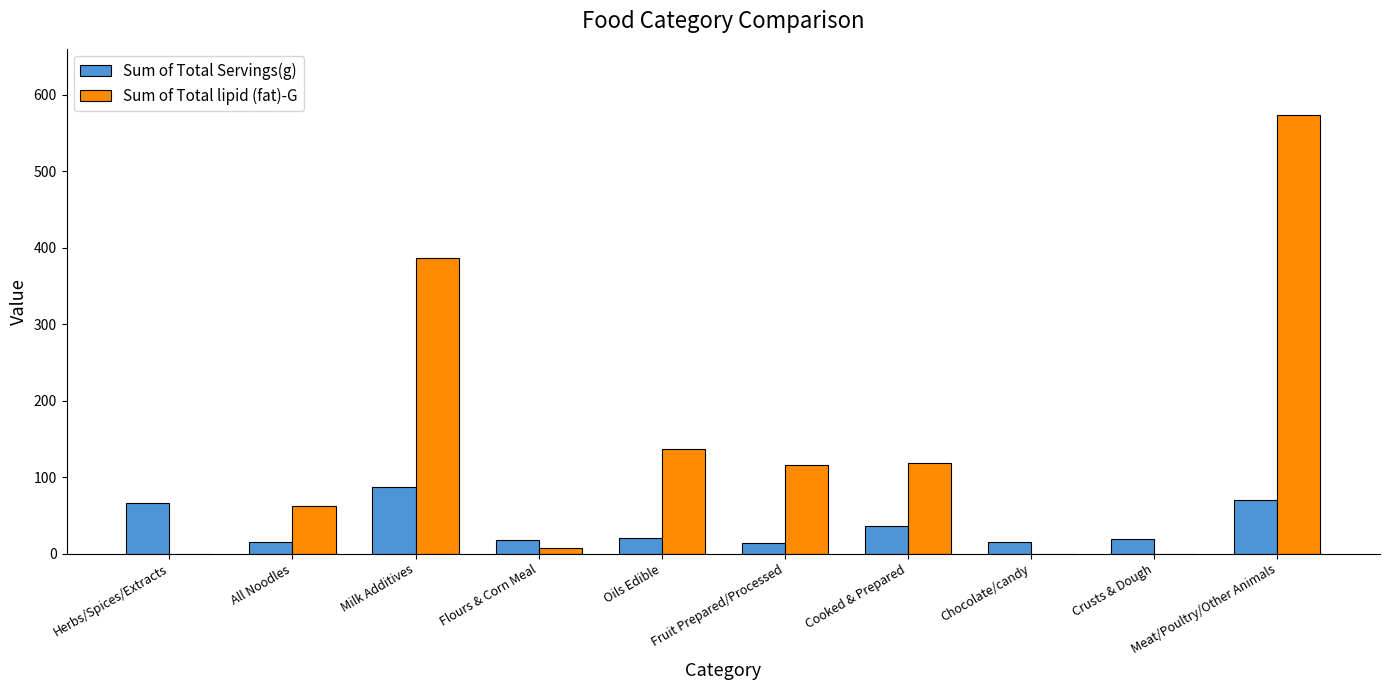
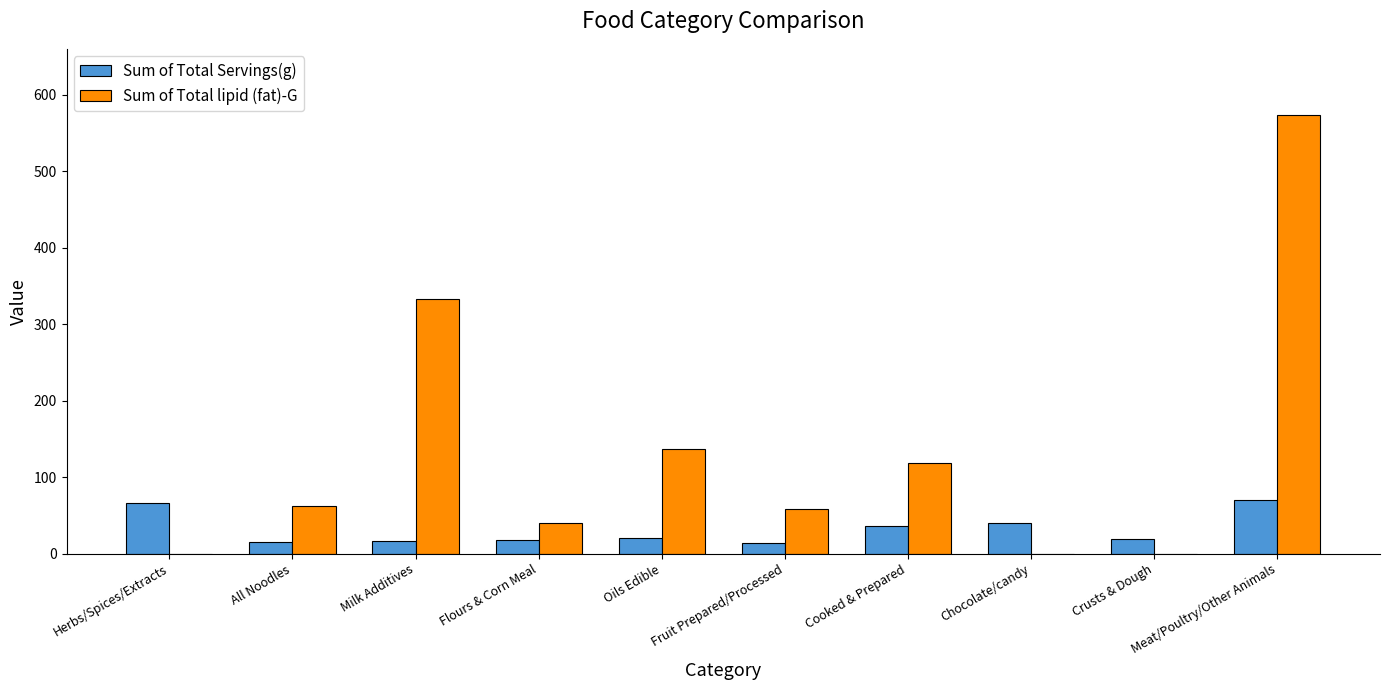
Sum of Total Servings(g), Milk Additives: 90 -> 20
Sum of Total lipid (fat)-G, Milk Additives: 390 -> 330
Sum of Total lipid (fat)-G, Flours & Corn Meal: 10 -> 40
Sum of Total lipid (fat)-G, Fruit Prepared/Processed: 120 -> 60
Sum of Total Servings(g), Chocolate/candy: 20 -> 40
